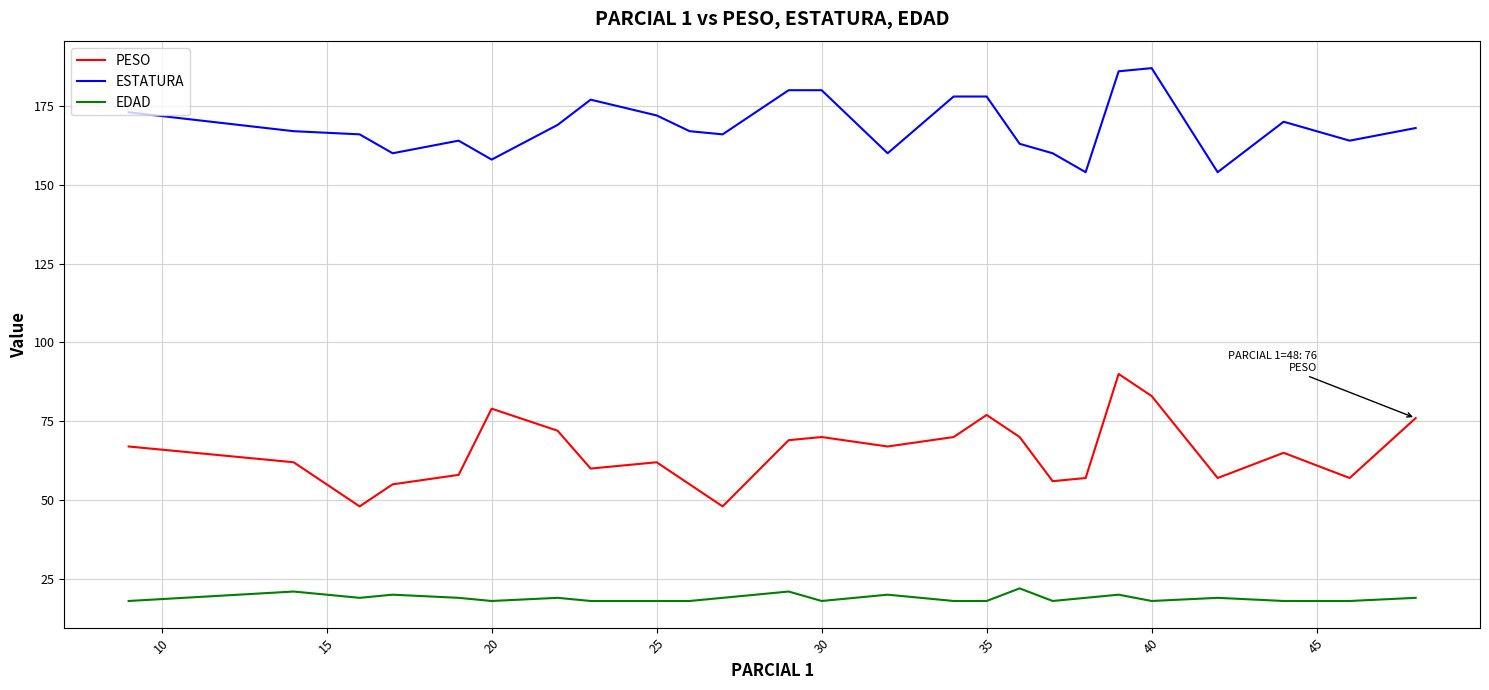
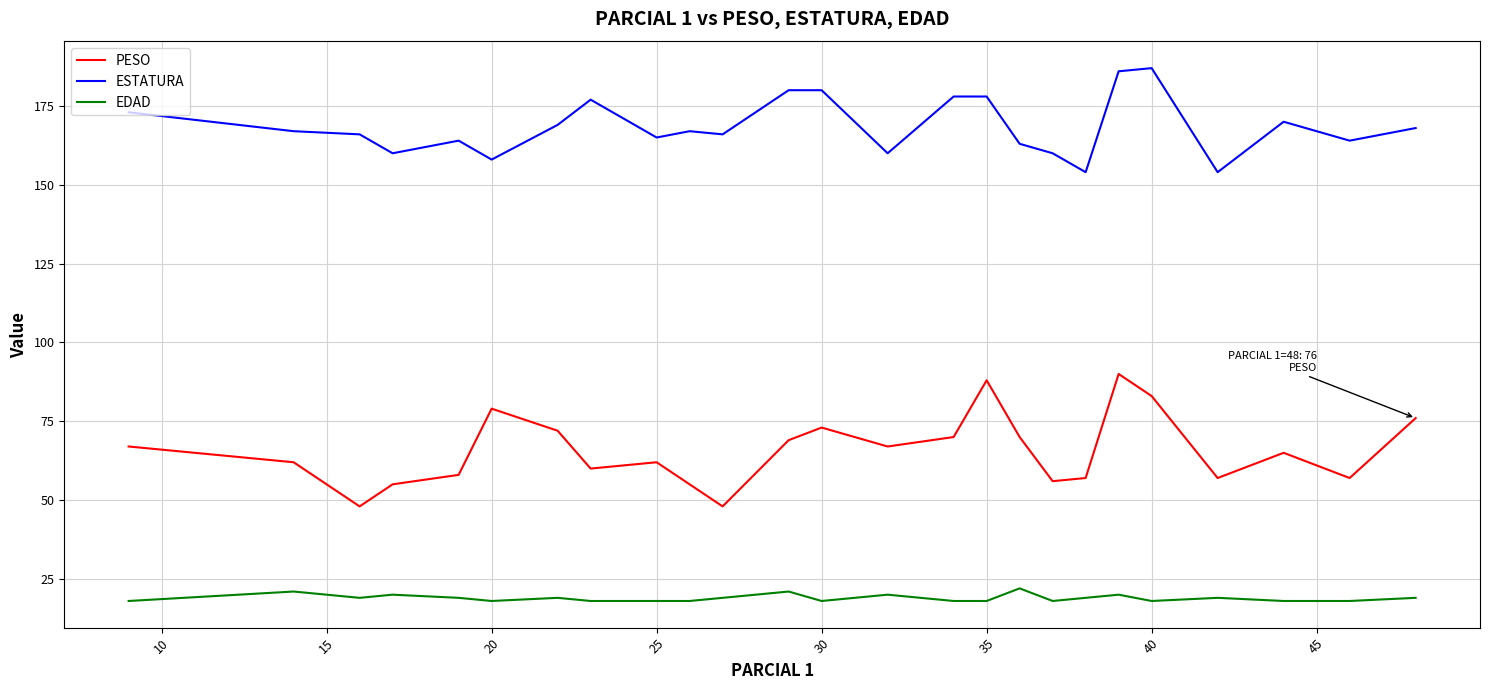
ESTATURA, 25: 172 -> 165
PESO, 30: 70 -> 73
PESO, 35: 77 -> 88
